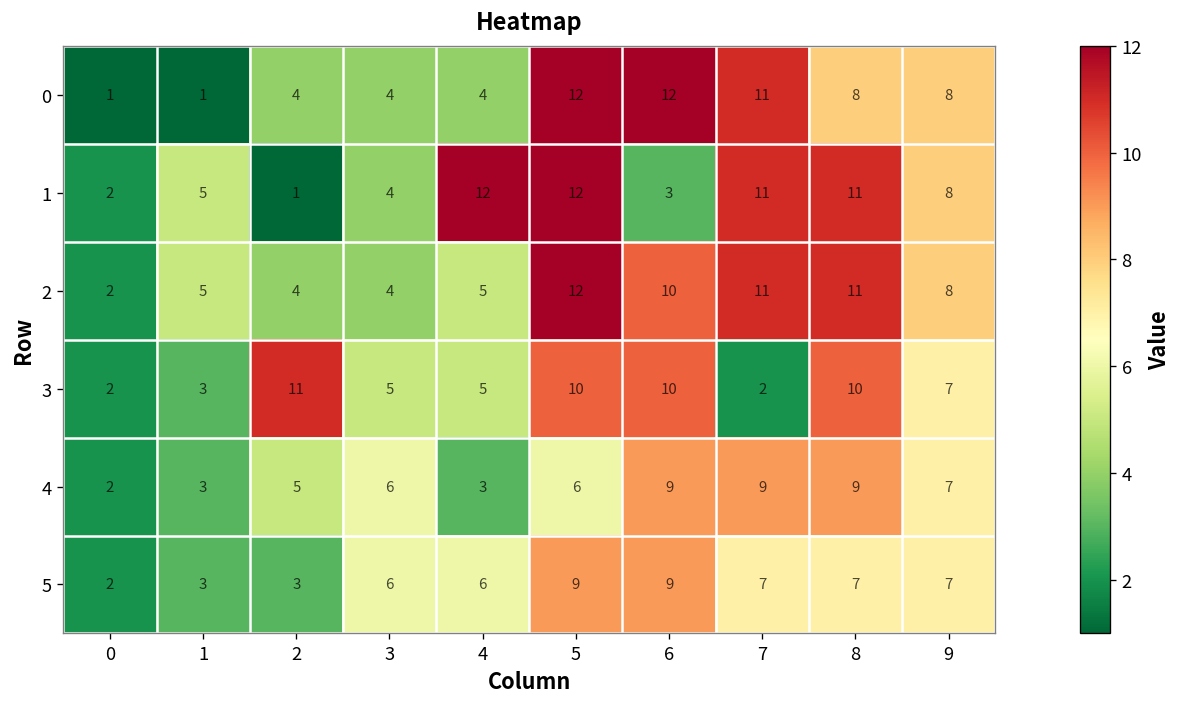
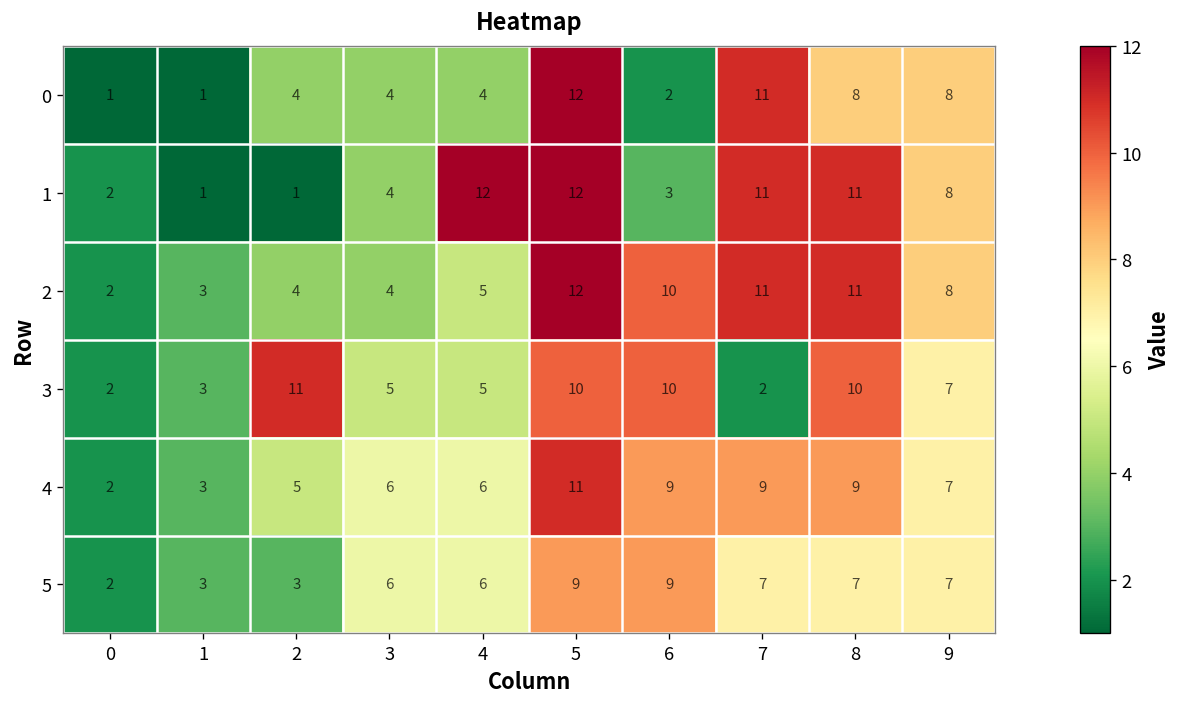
0, 6: 12 -> 2
1, 1: 5 -> 1
2, 1: 5 -> 3
4, 4: 3 -> 6
4, 5: 6 -> 11
